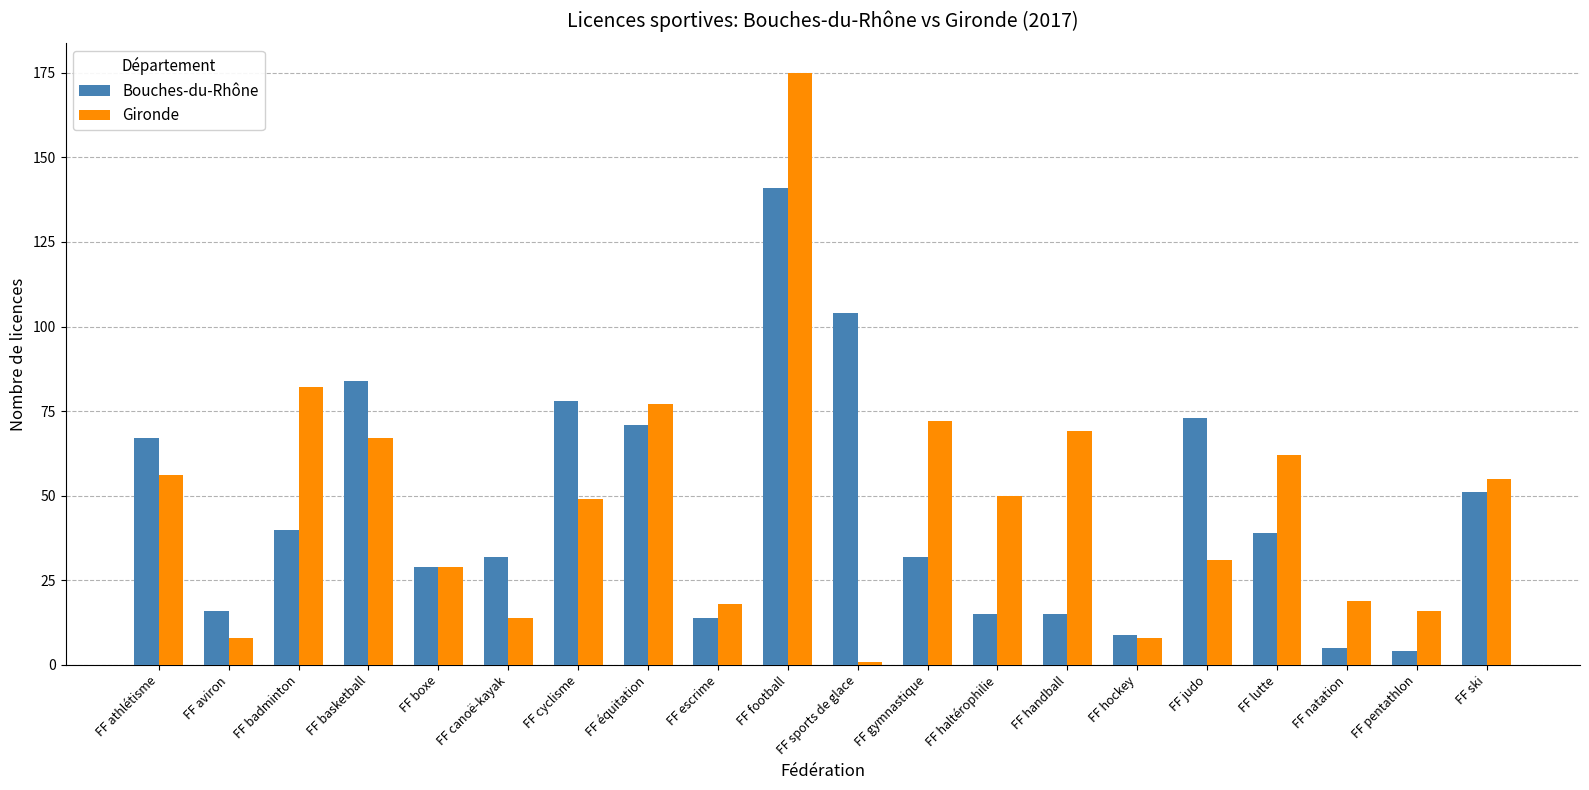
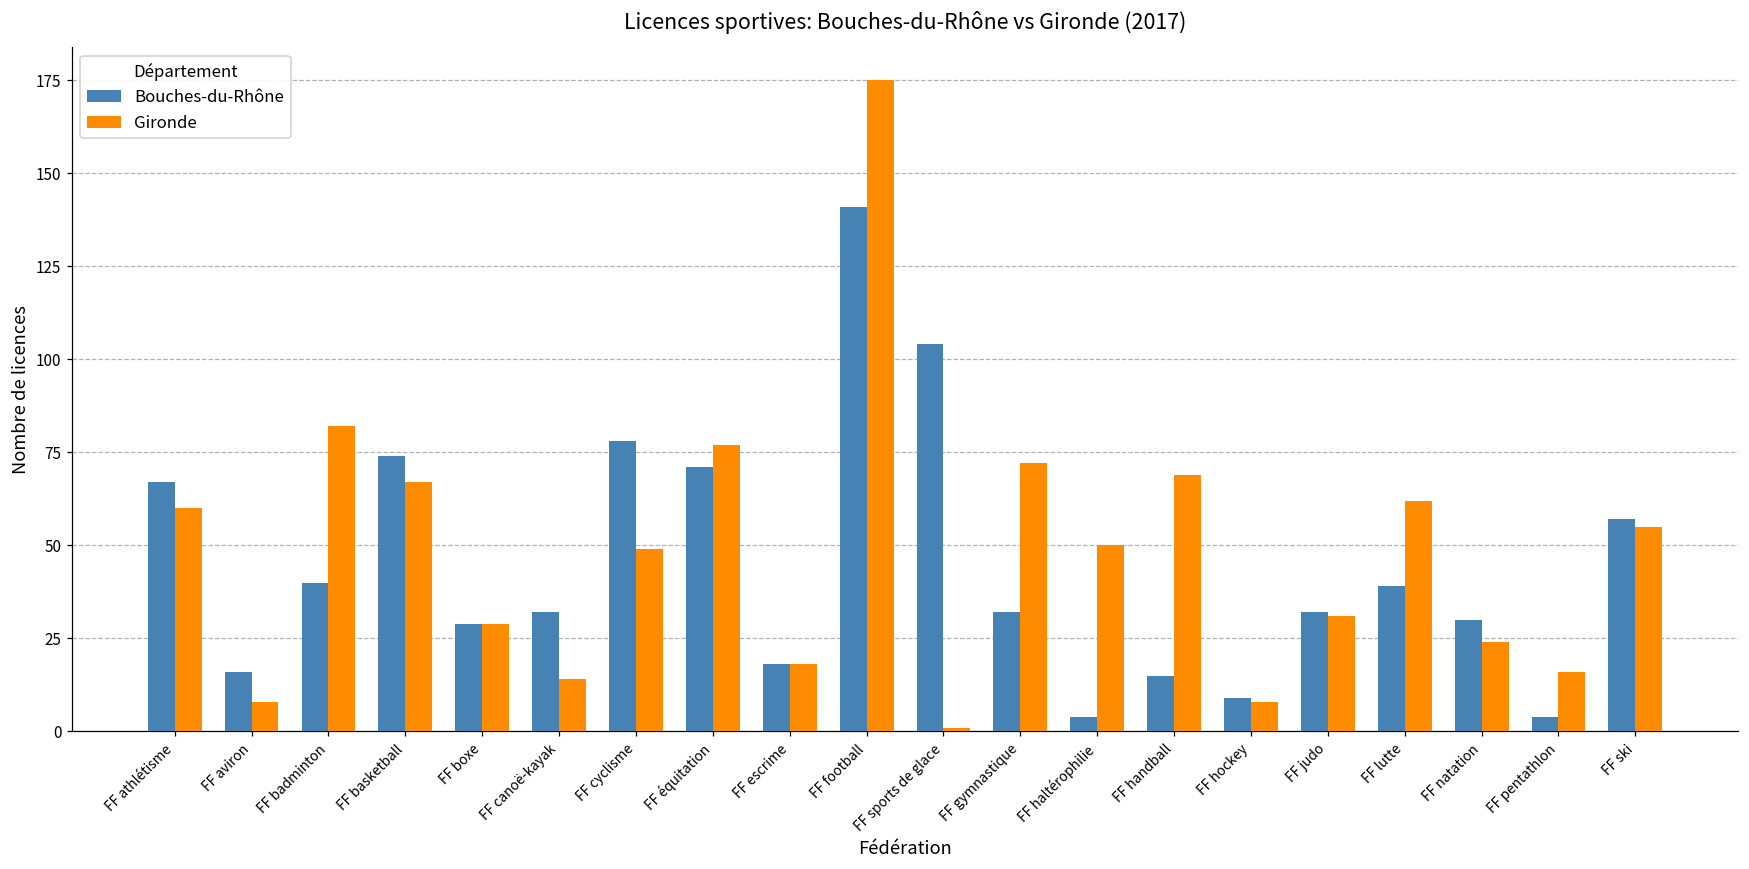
Gironde, FF athlétisme: 56 -> 60
Bouches-du-Rhône, FF basketball: 84 -> 74
Bouches-du-Rhône, FF escrime: 14 -> 18
Bouches-du-Rhône, FF haltérophilie: 15 -> 4
Bouches-du-Rhône, FF judo: 73 -> 32
Bouches-du-Rhône, FF natation: 5 -> 30
Gironde, FF natation: 19 -> 24
Bouches-du-Rhône, FF ski: 51 -> 57
